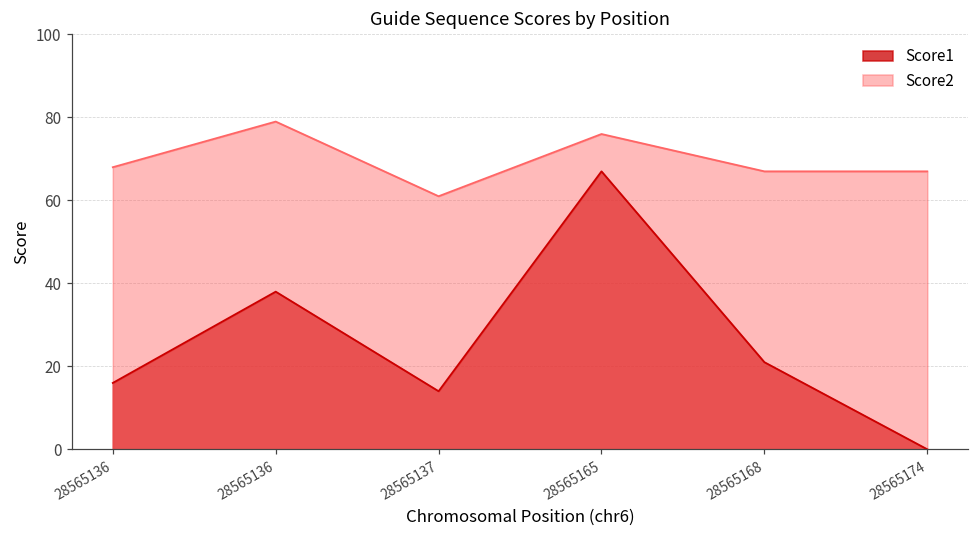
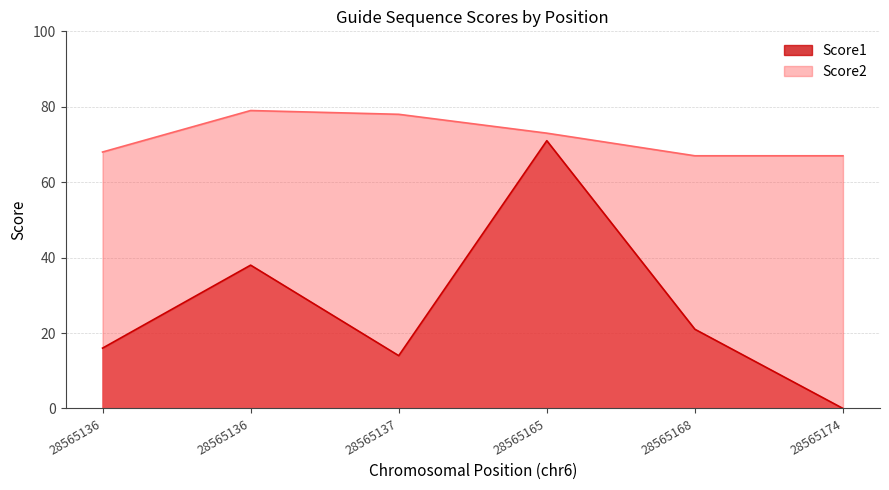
Score2, 28565137: 61 -> 78
Score1, 28565165: 67 -> 71
Score2, 28565165: 76 -> 73
